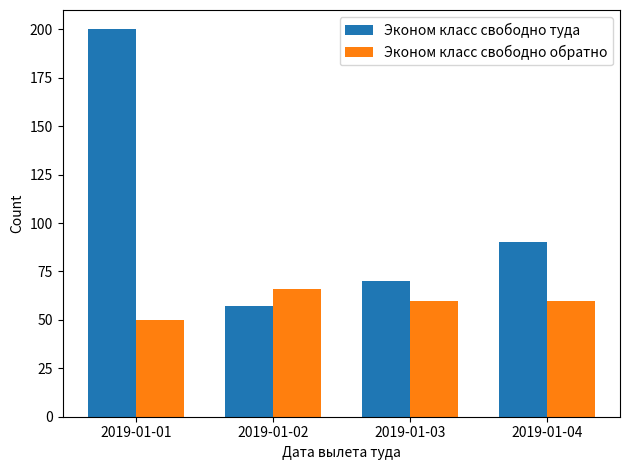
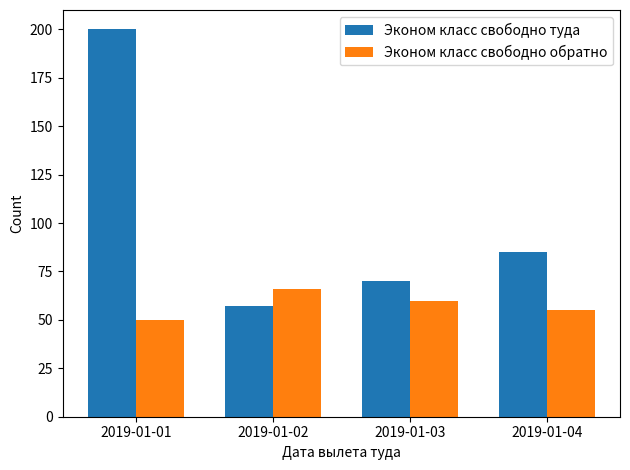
Эконом класс свободно туда, 2019-01-04: 90 -> 85
Эконом класс свободно обратно, 2019-01-04: 60 -> 55
